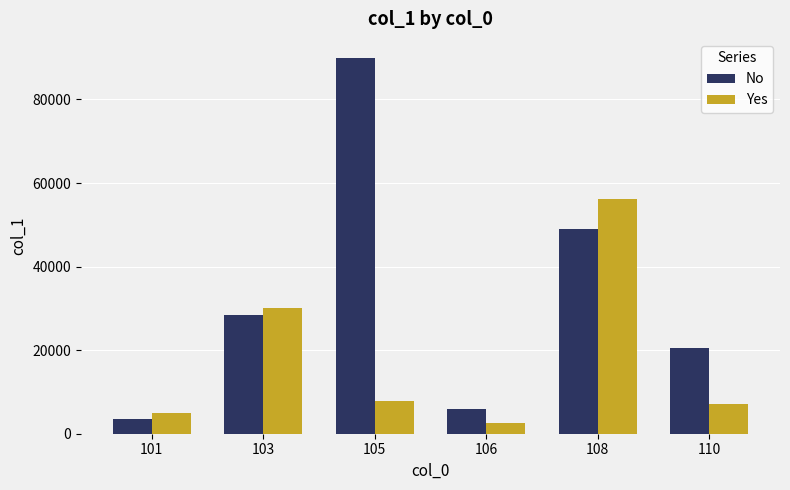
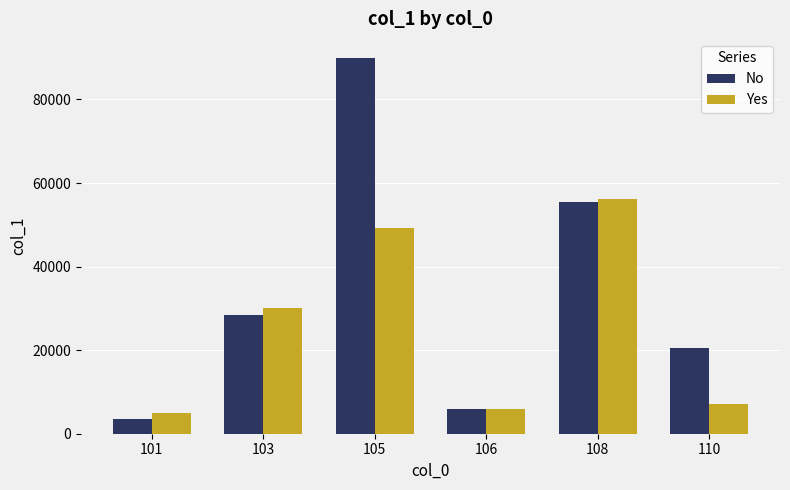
Yes, 105: 8000 -> 49000
Yes, 106: 3000 -> 6000
No, 108: 49000 -> 55000
